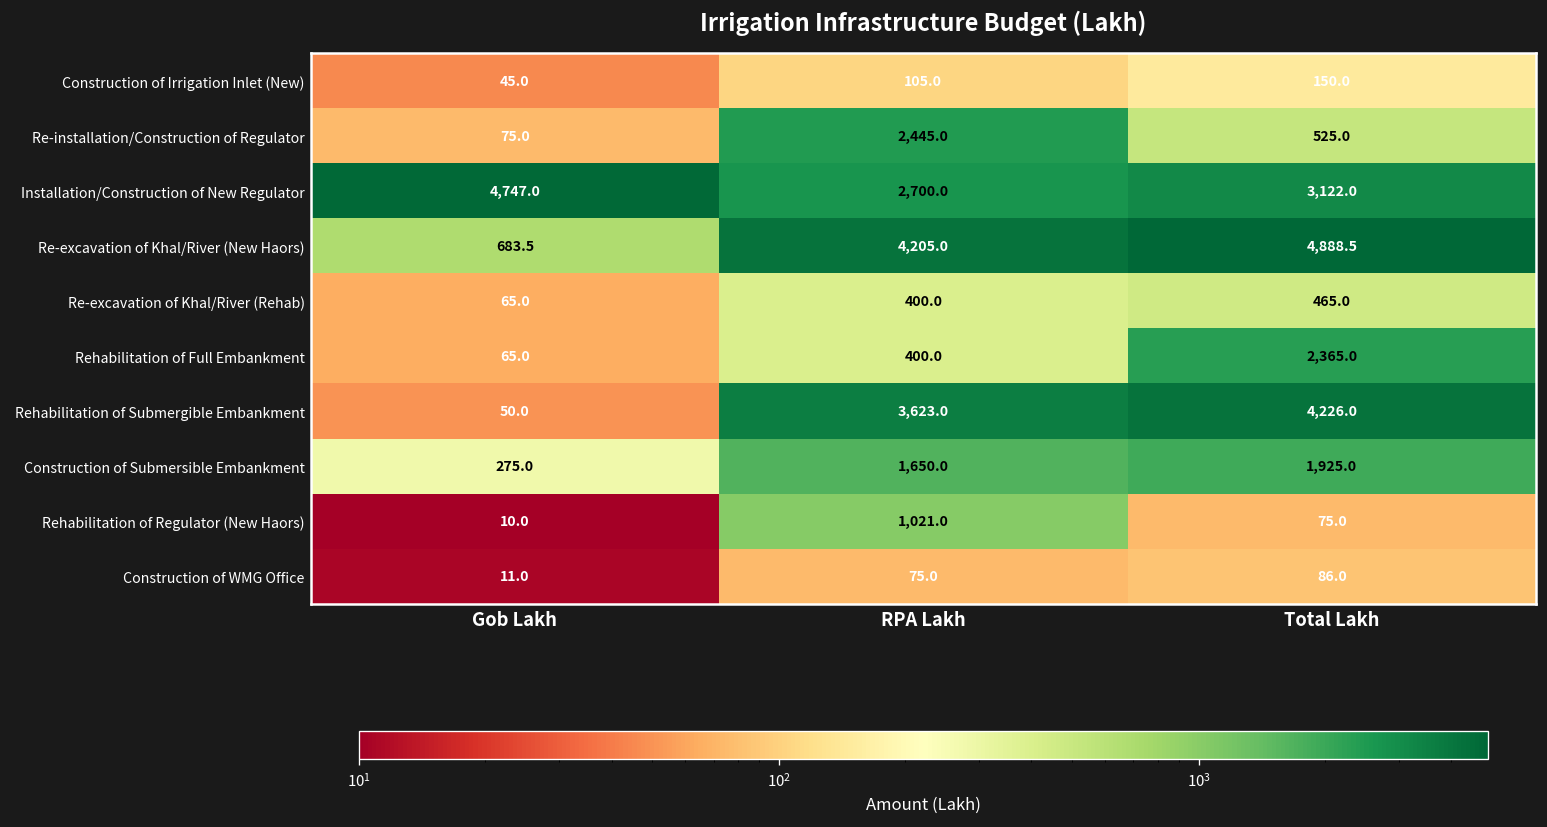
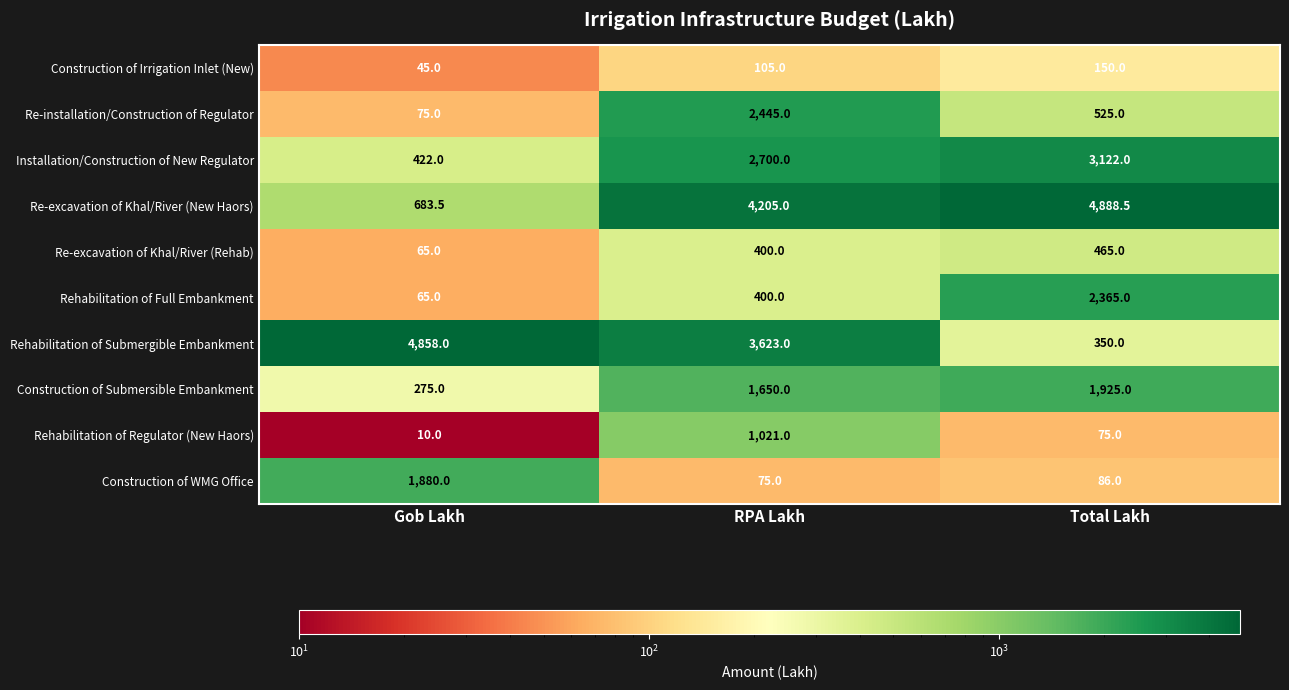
Installation/Construction of New Regulator, Gob Lakh: 4,747.0 -> 422.0
Rehabilitation of Submergible Embankment, Gob Lakh: 50.0 -> 4,858.0
Rehabilitation of Submergible Embankment, Total Lakh: 4,226.0 -> 350.0
Construction of WMG Office, Gob Lakh: 11.0 -> 1,880.0
